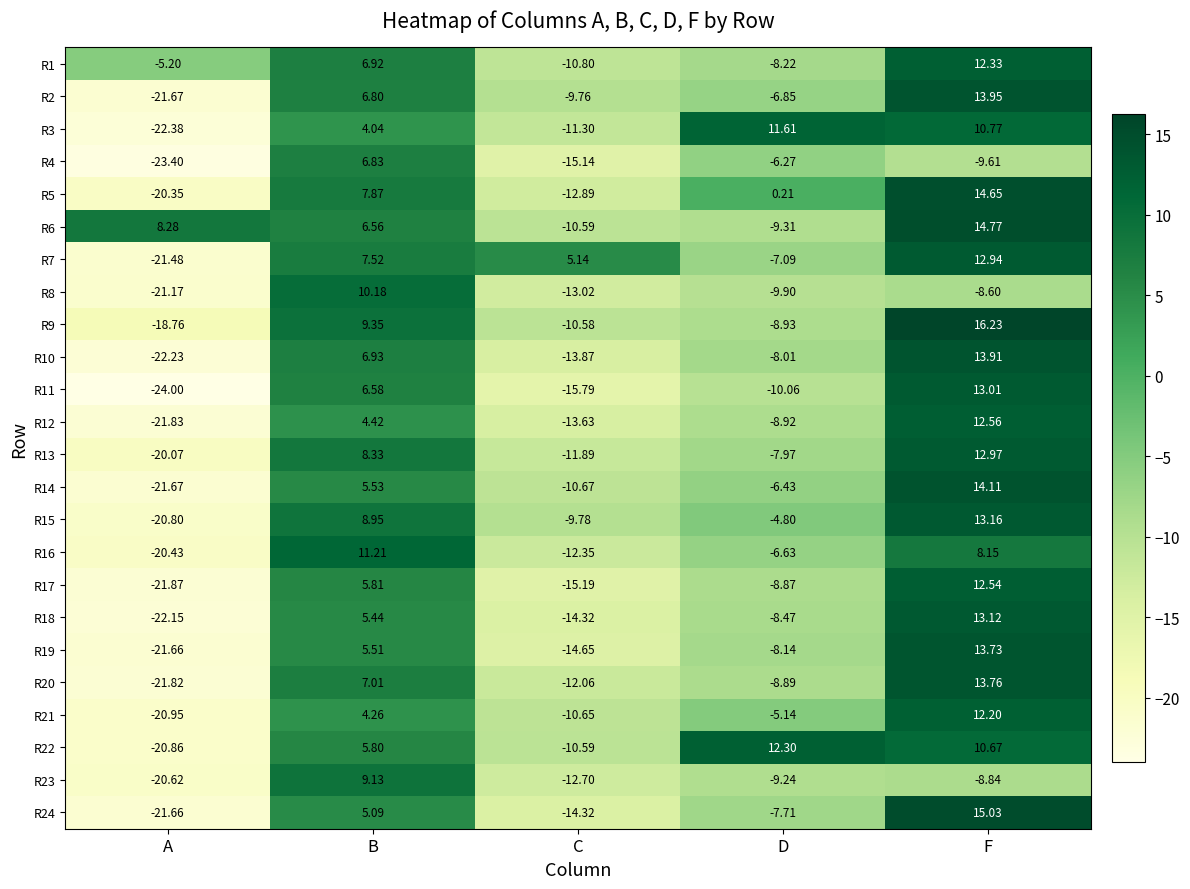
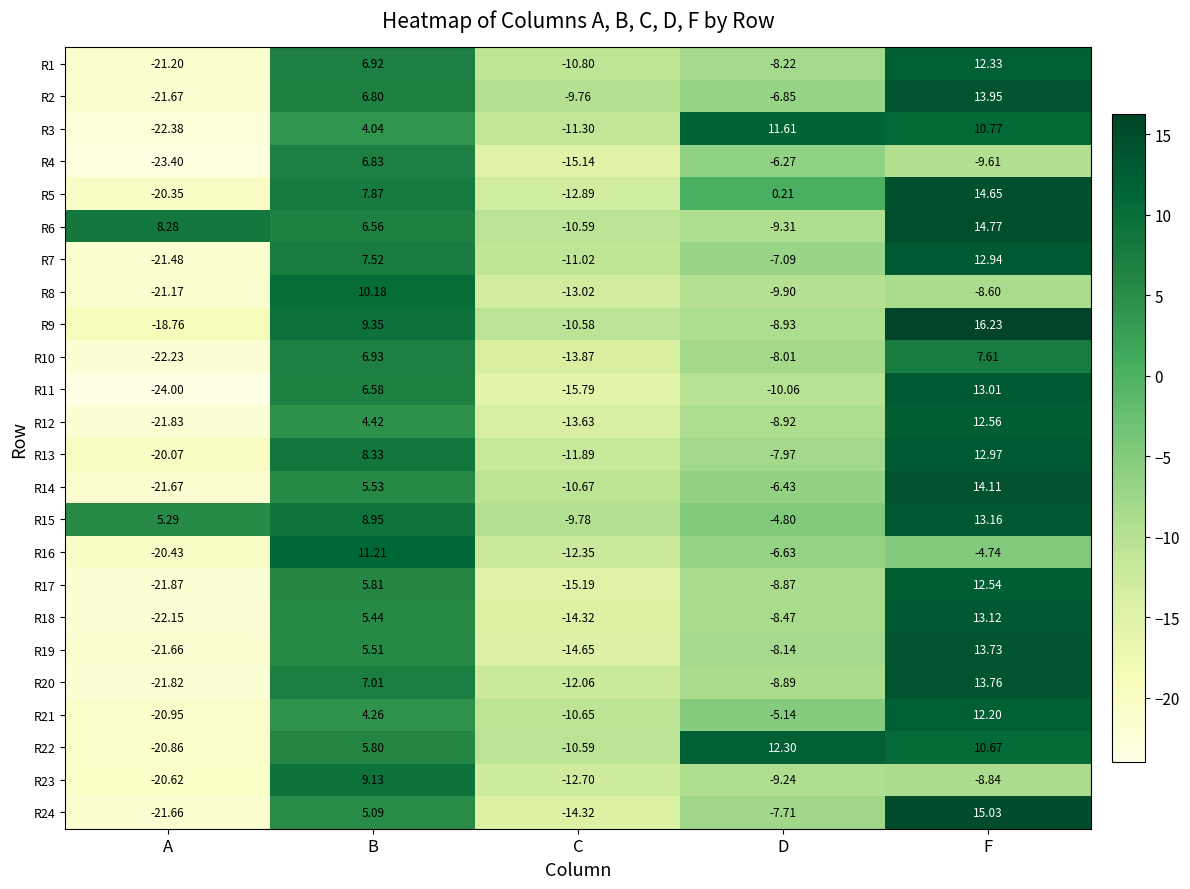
R1, A: -5.20 -> -21.20
R7, C: 5.14 -> -11.02
R10, F: 13.91 -> 7.61
R15, A: -20.80 -> 5.29
R16, F: 8.15 -> -4.74
